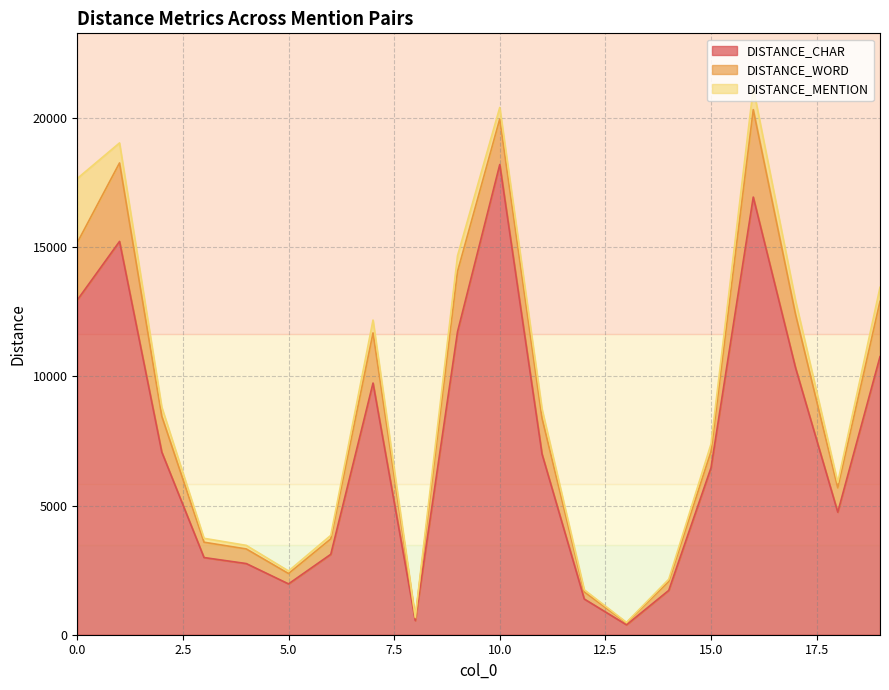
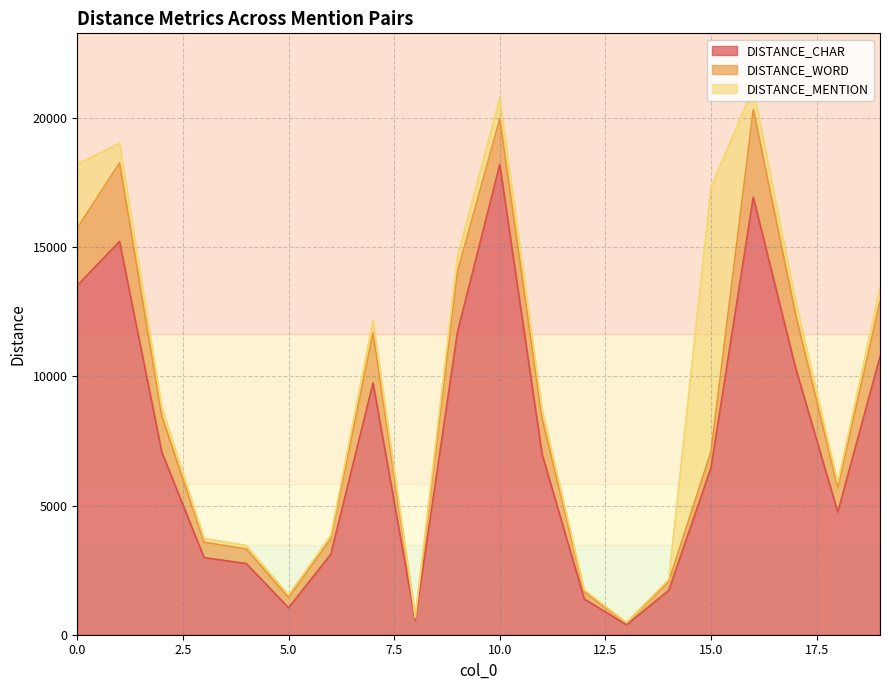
DISTANCE_CHAR, 0.0: 13000 -> 13500
DISTANCE_CHAR, 5.0: 2000 -> 1000
DISTANCE_MENTION, 10.0: 400 -> 800
DISTANCE_MENTION, 15.0: 300 -> 10200
